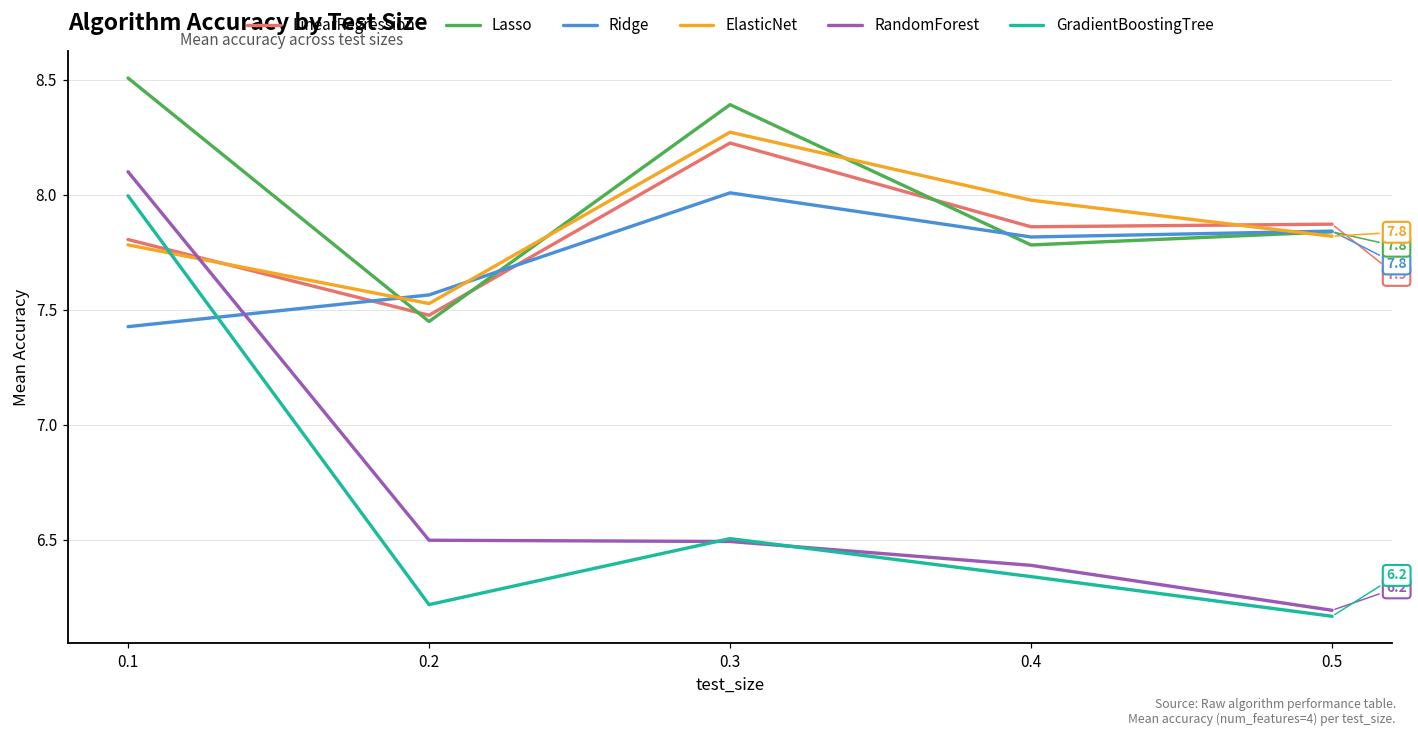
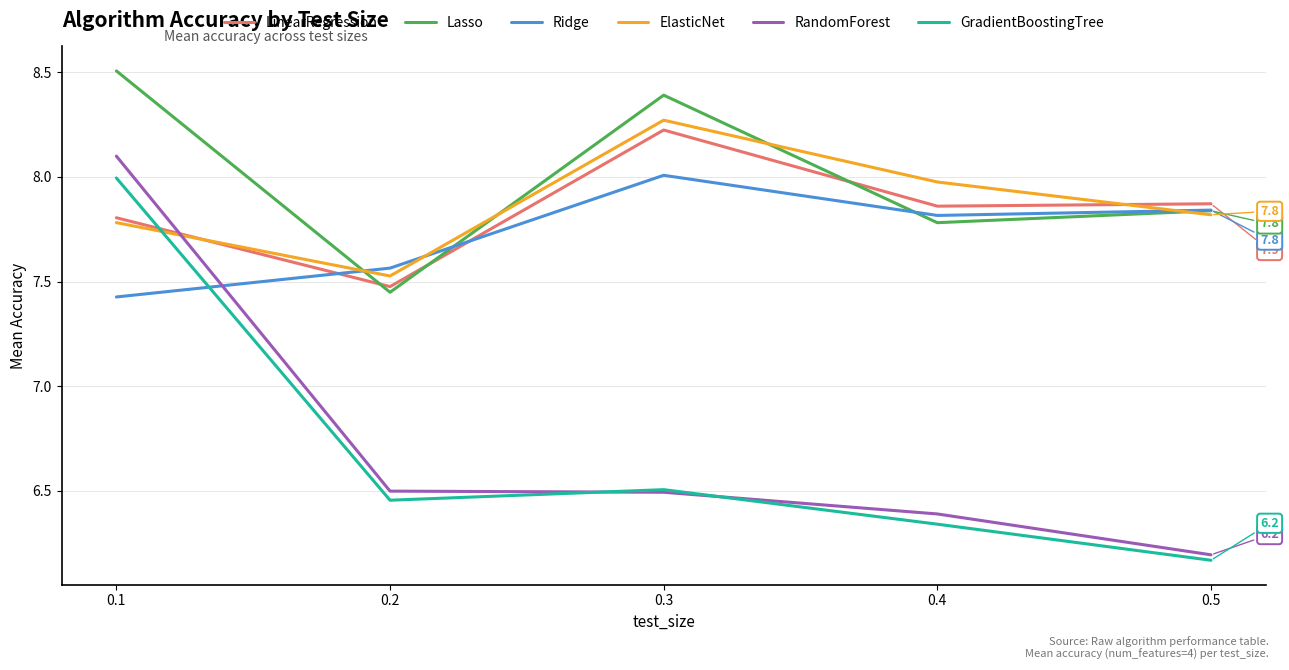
GradientBoostingTree, 0.2: 6.22 -> 6.46
